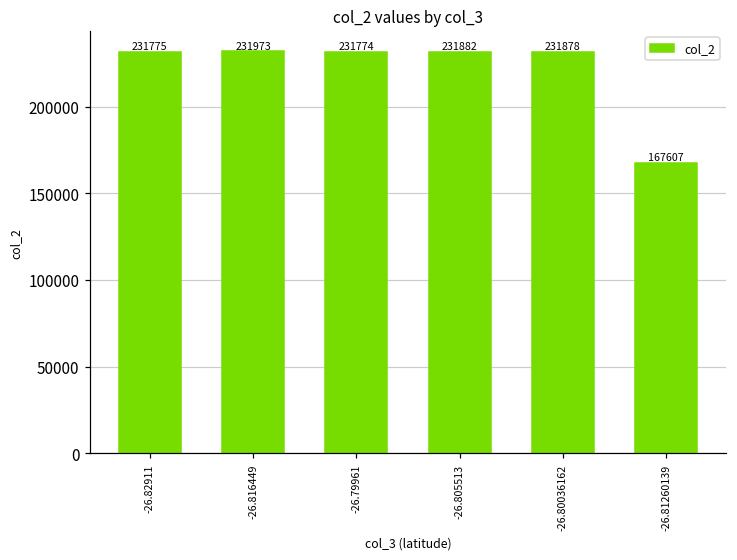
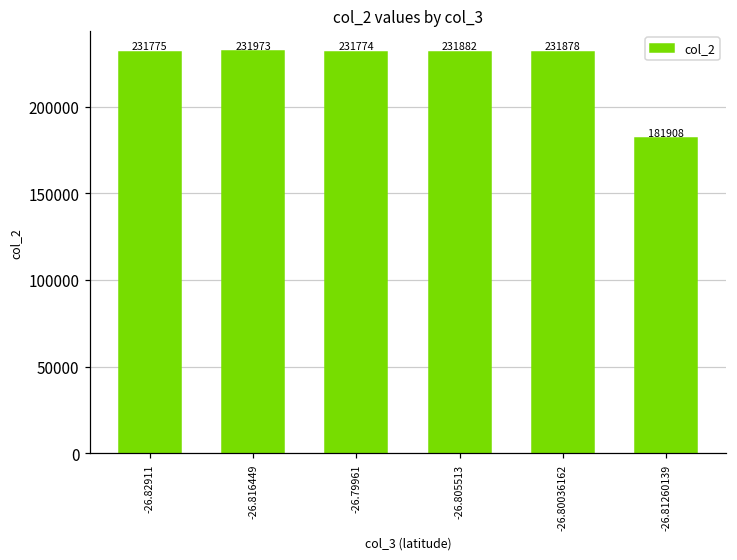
-26.81260139: 167607 -> 181908
